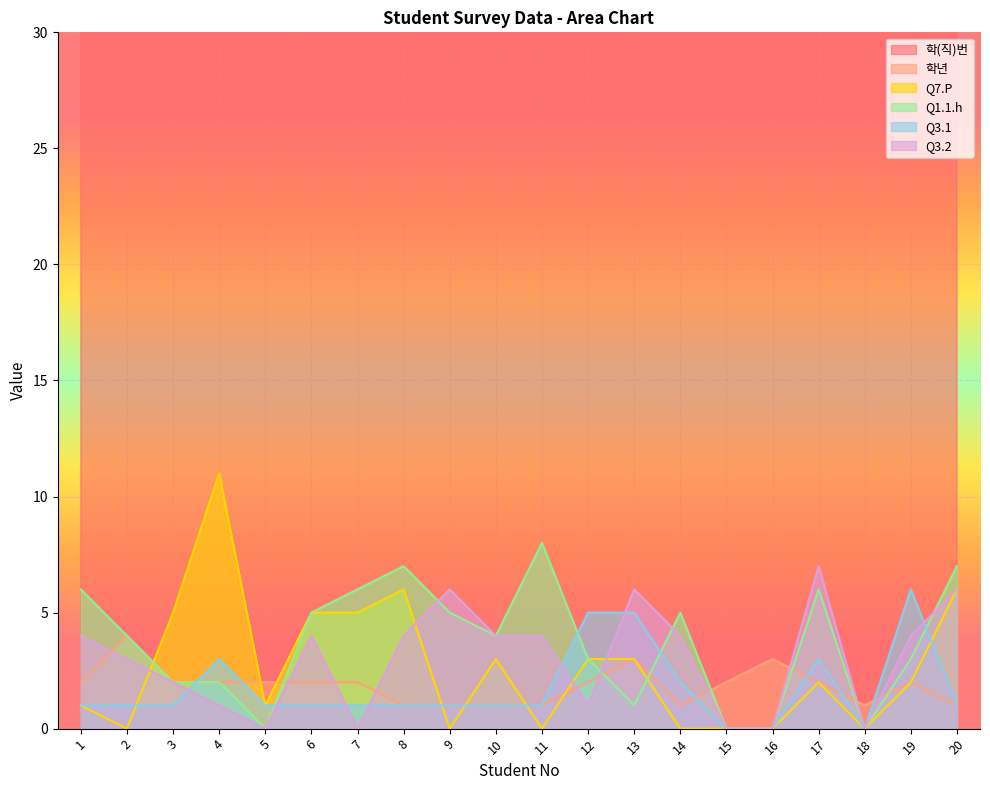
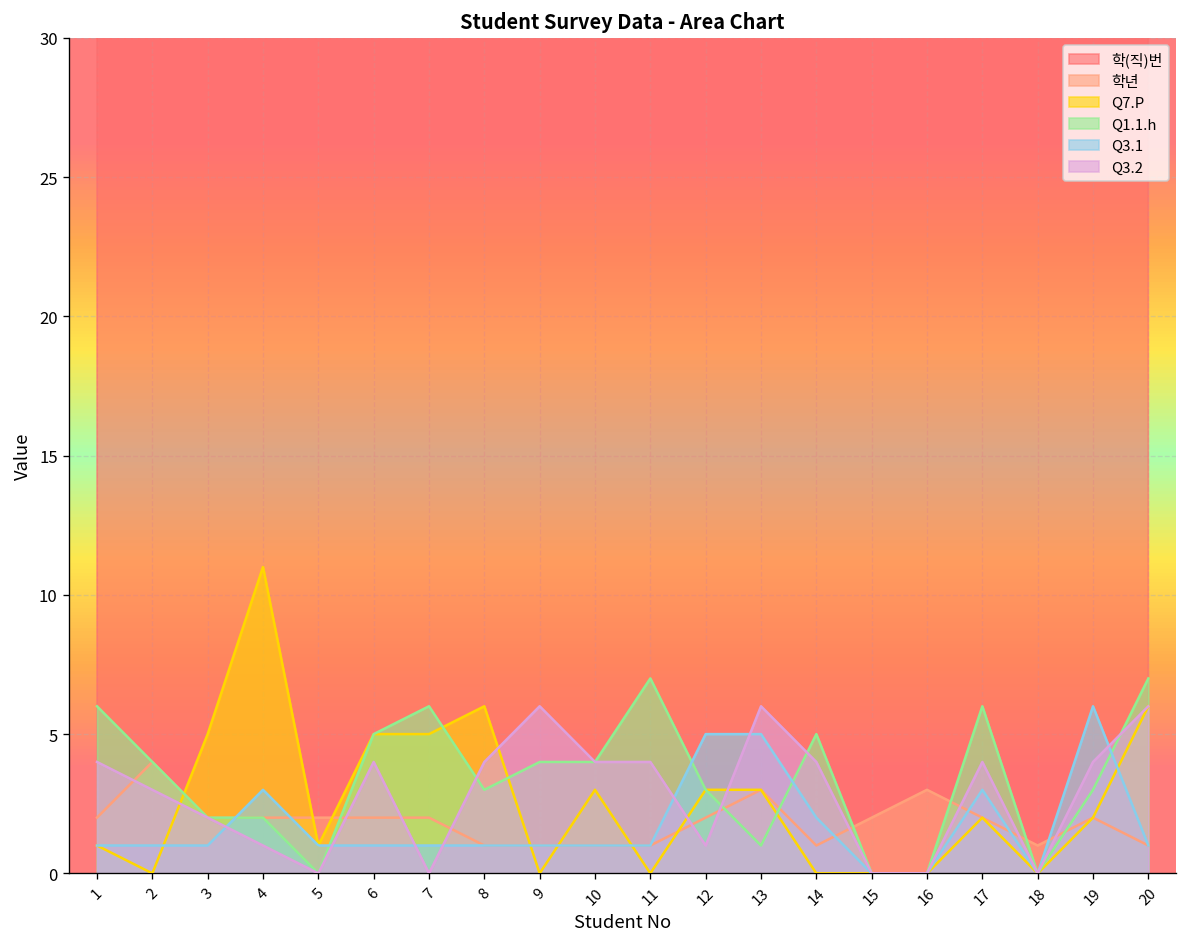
Q1.1.h, 8: 7 -> 3
Q1.1.h, 9: 5 -> 4
Q1.1.h, 11: 8 -> 7
Q3.2, 17: 7 -> 4
